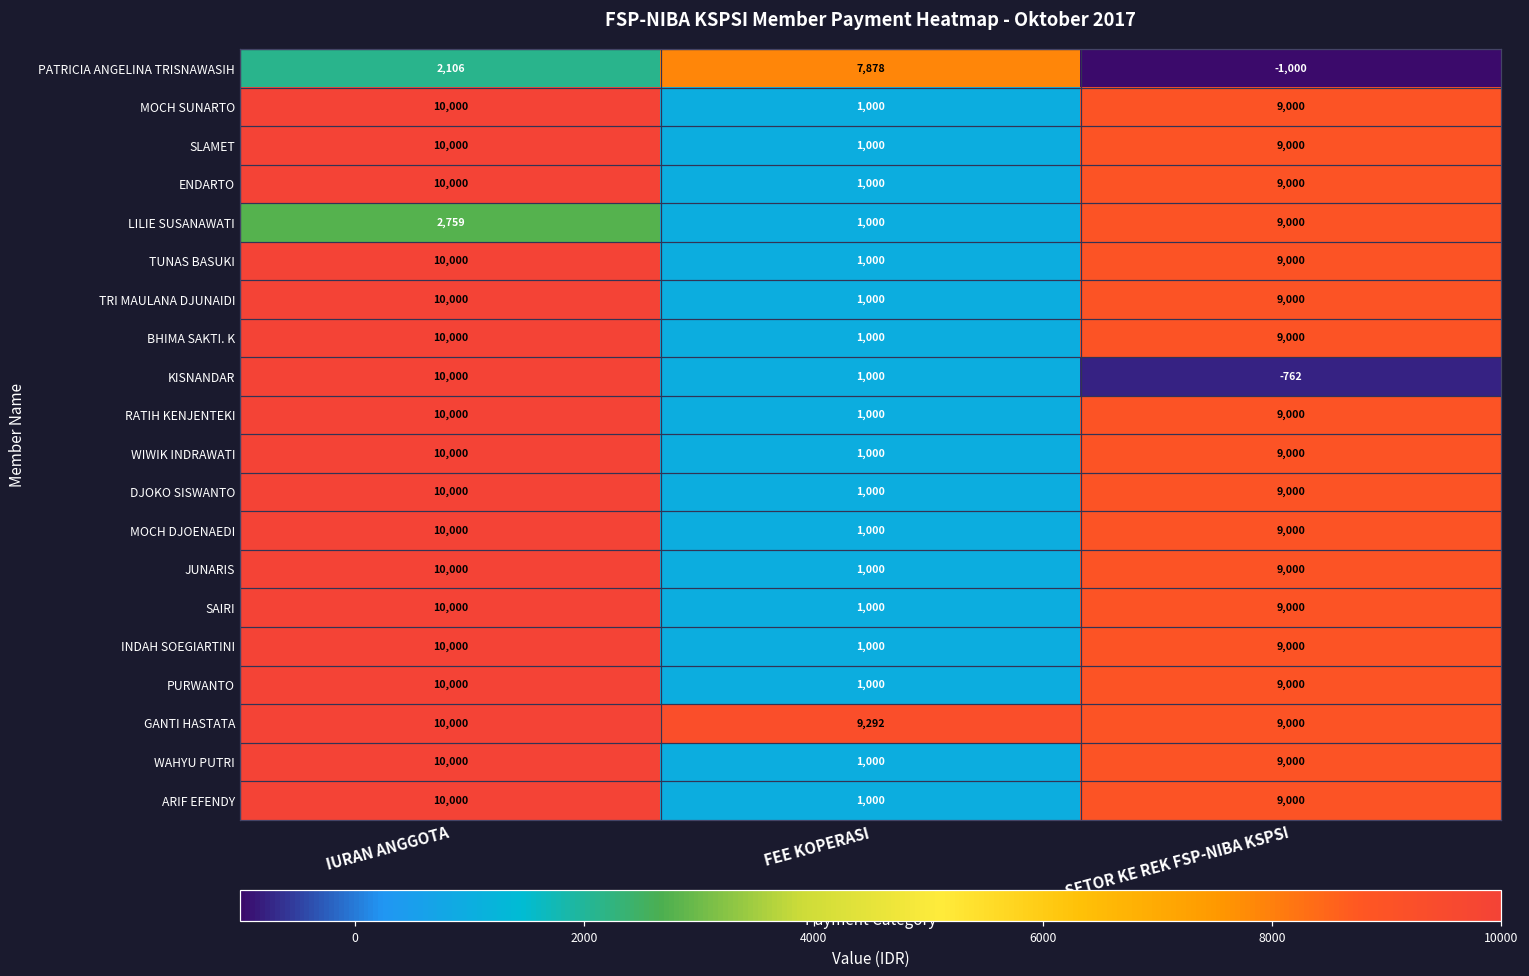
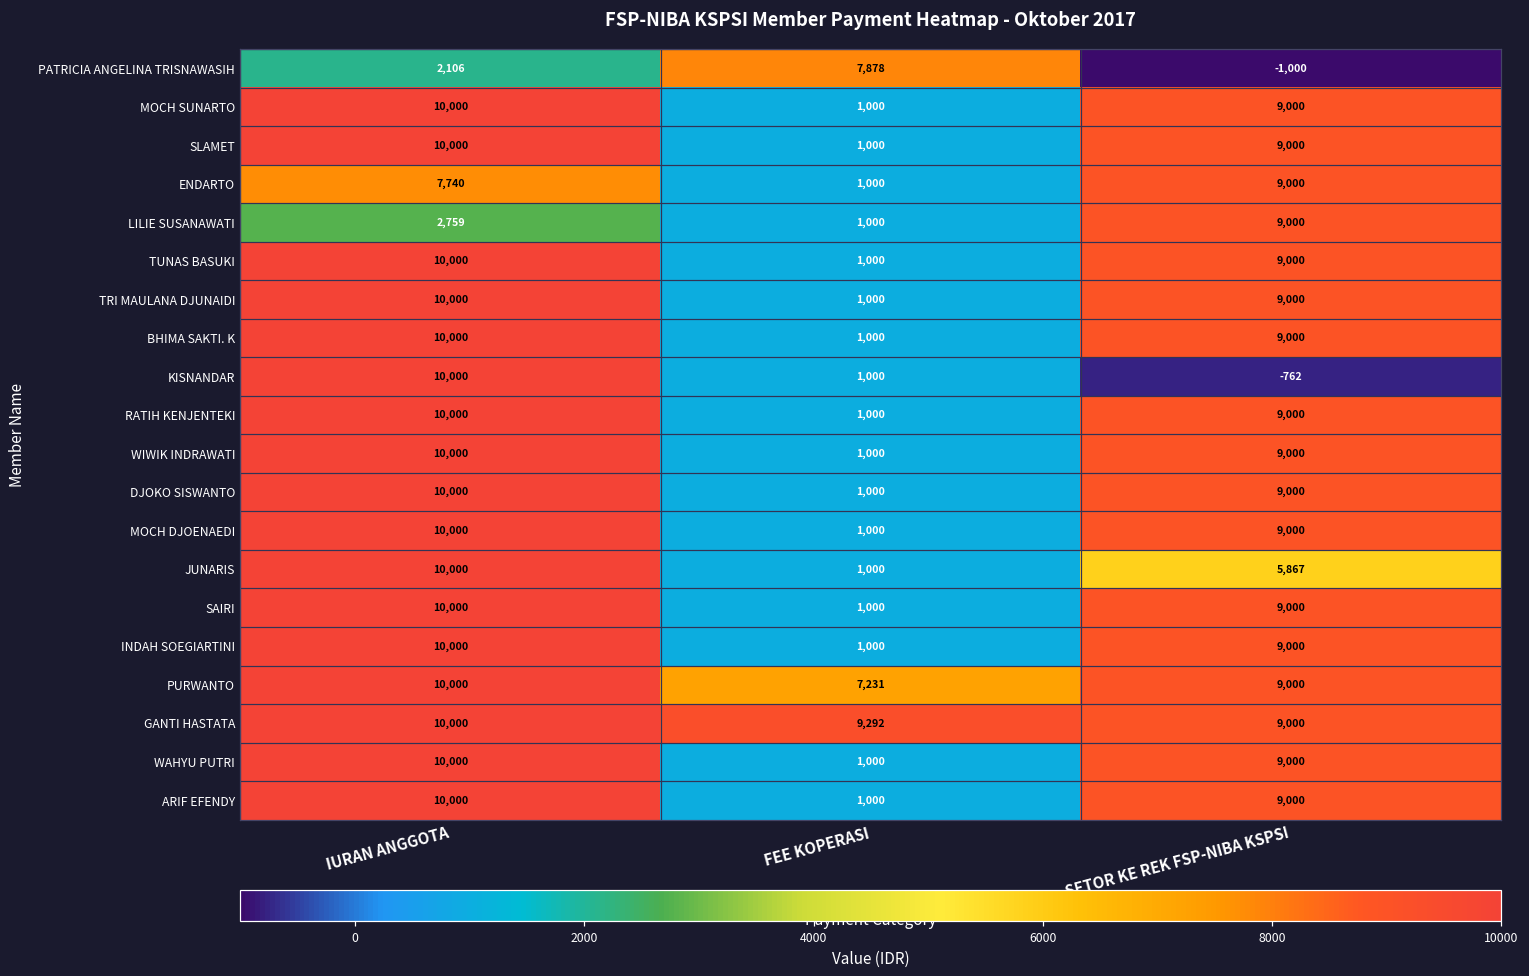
ENDARTO, IURAN ANGGOTA: 10,000 -> 7,740
JUNARIS, SETOR KE REK FSP-NIBA KSPSI: 9,000 -> 5,867
PURWANTO, FEE KOPERASI: 1,000 -> 7,231
